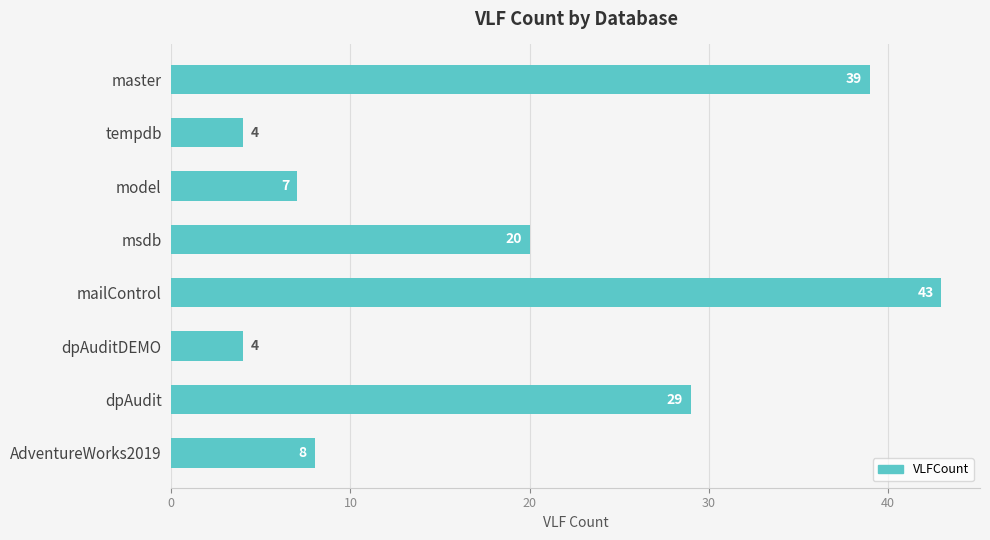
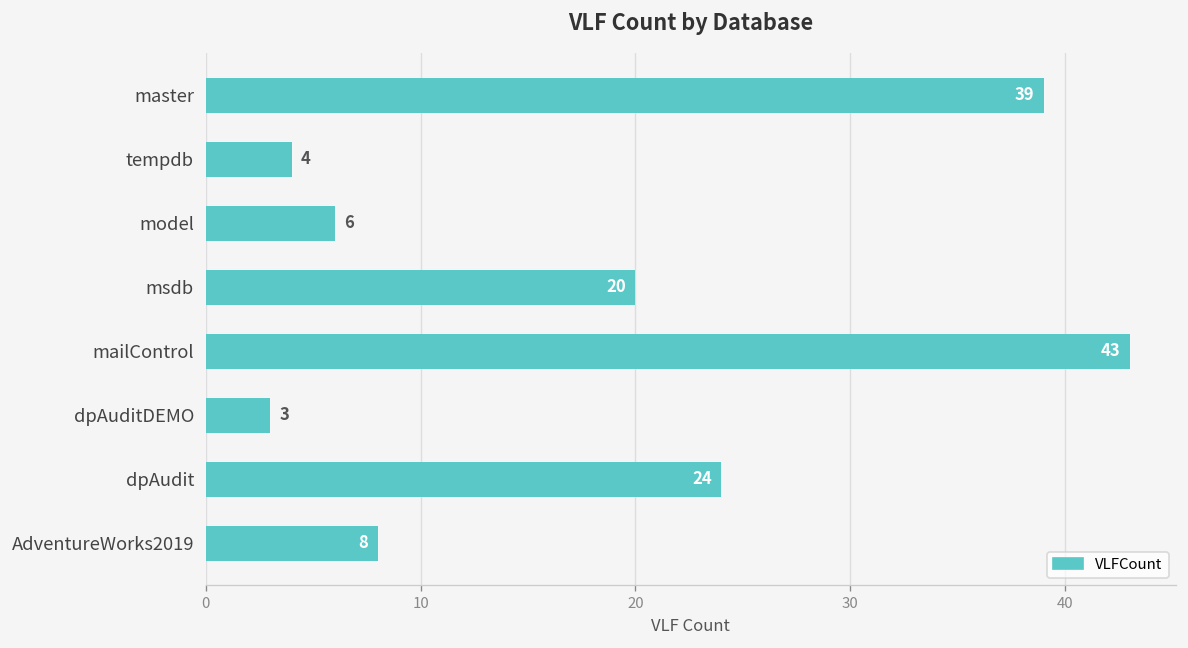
model: 7 -> 6
dpAuditDEMO: 4 -> 3
dpAudit: 29 -> 24
